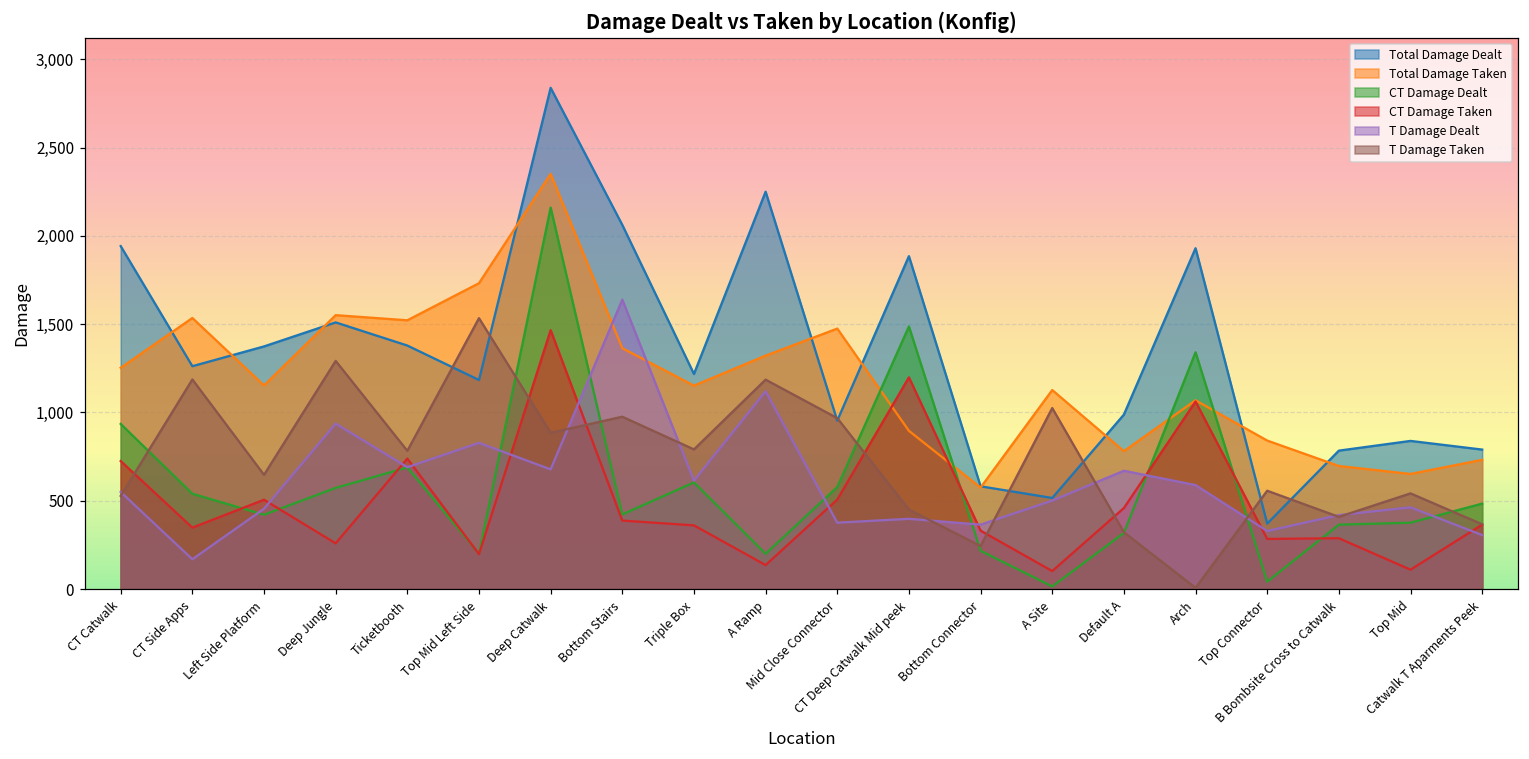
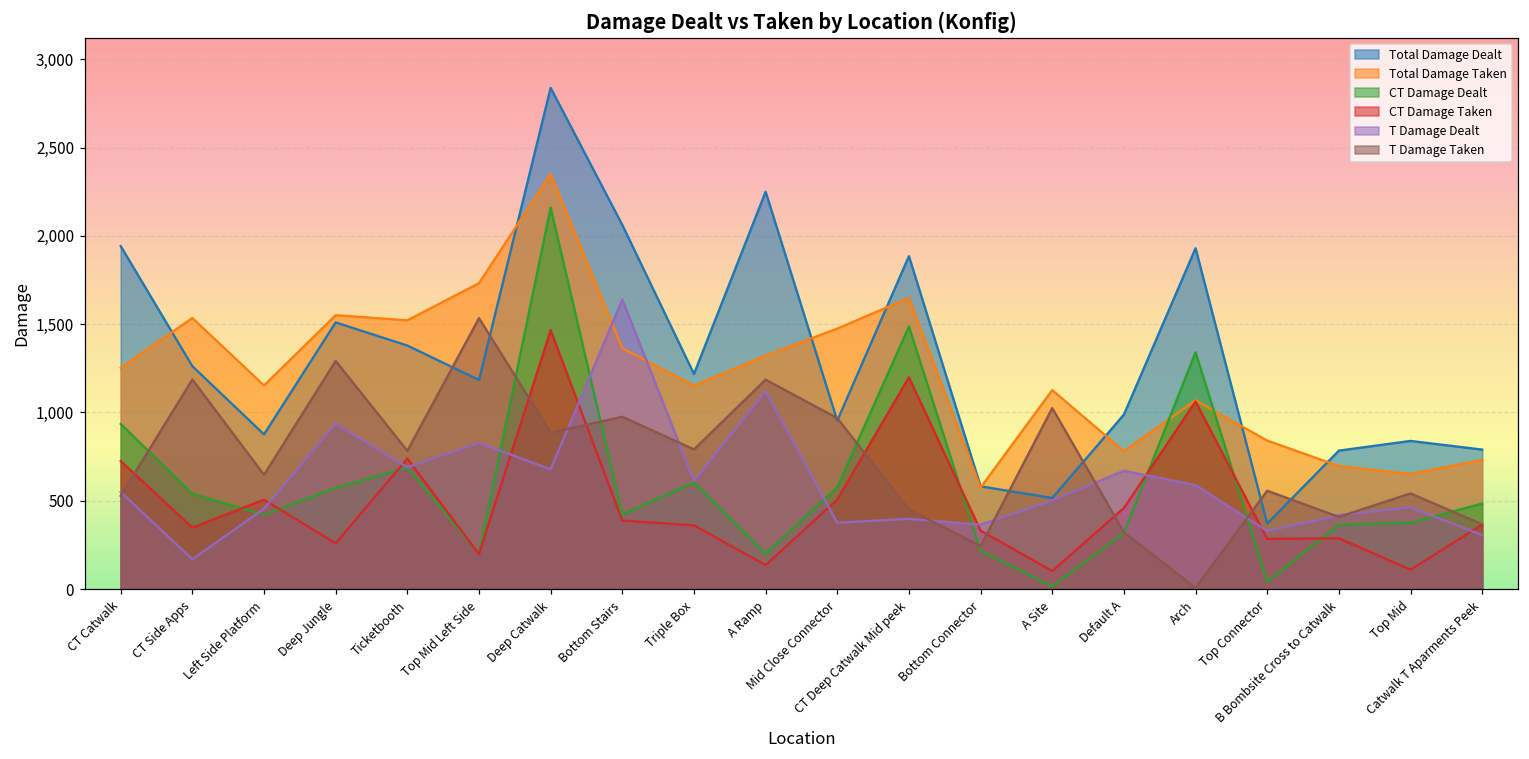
Total Damage Dealt, Left Side Platform: 1,370 -> 880
Total Damage Taken, CT Deep Catwalk Mid peek: 900 -> 1,650
